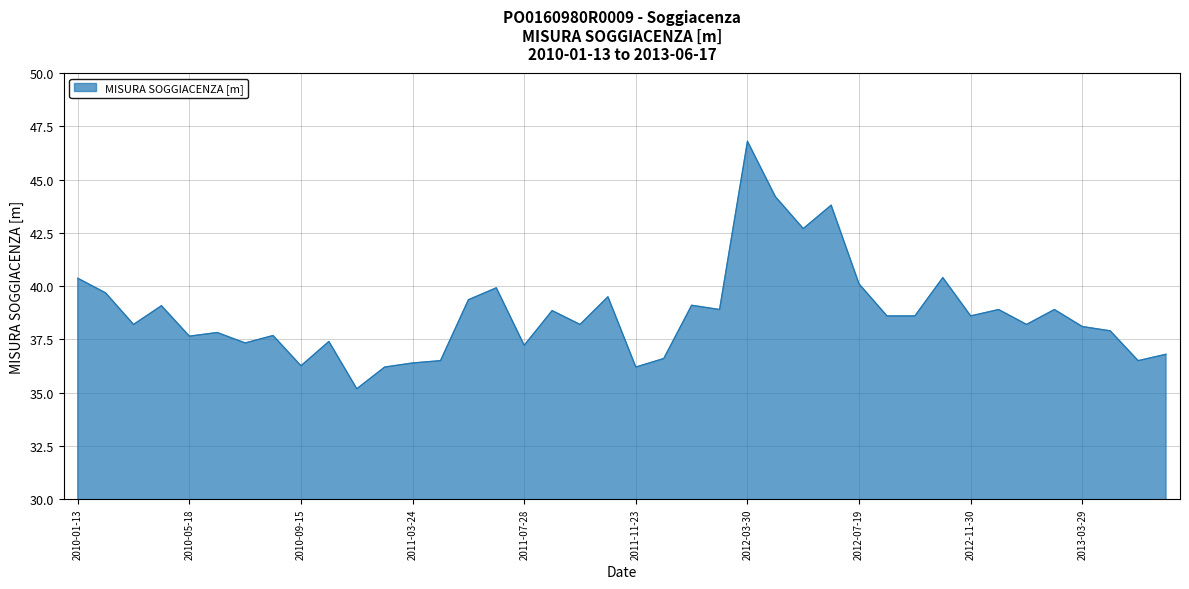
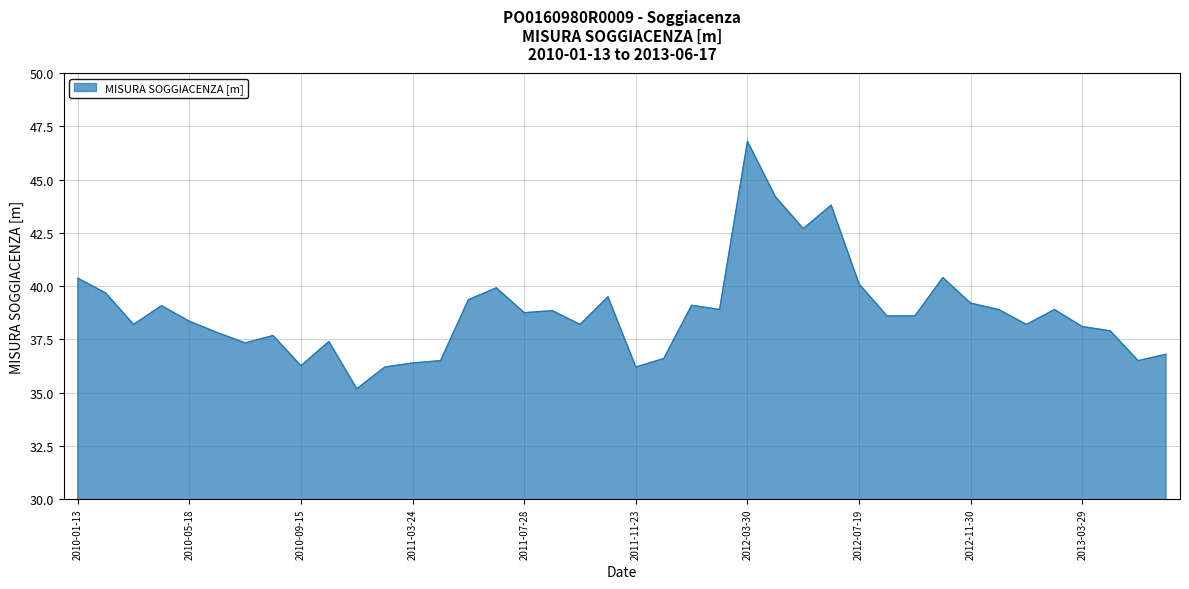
2010-05-18: 37.7 -> 38.4
2011-07-28: 37.2 -> 38.8
2012-11-30: 38.6 -> 39.2
